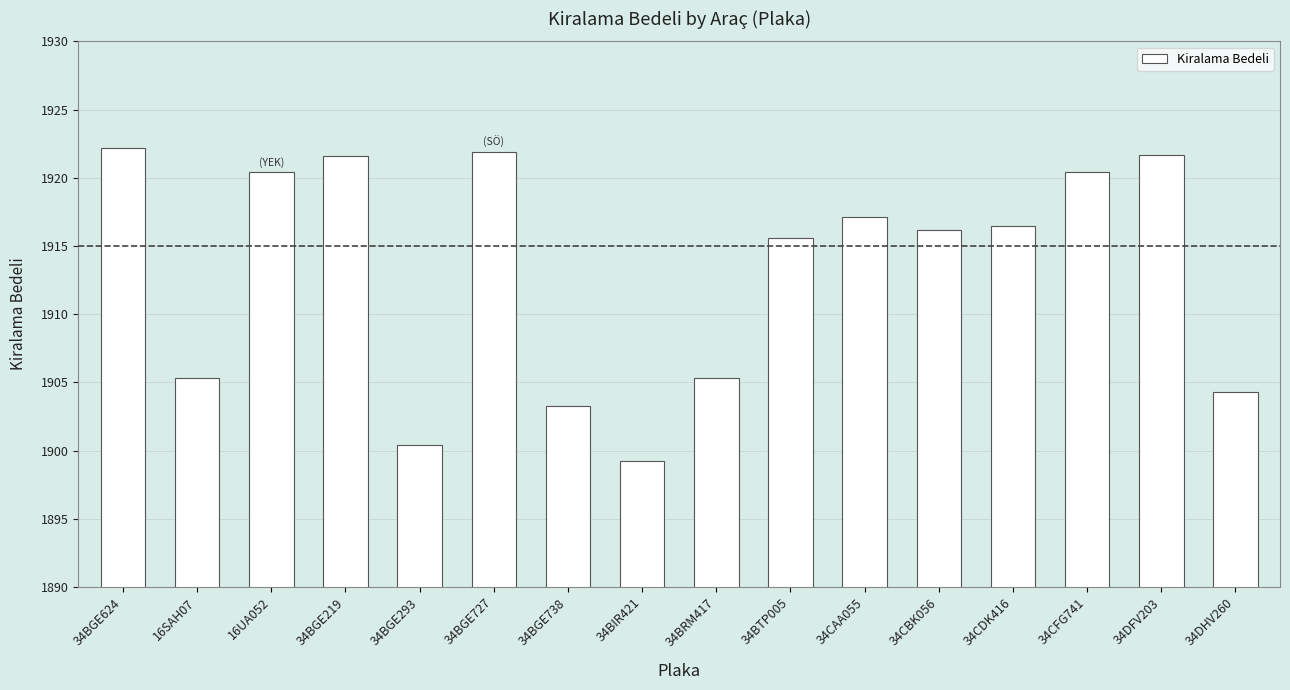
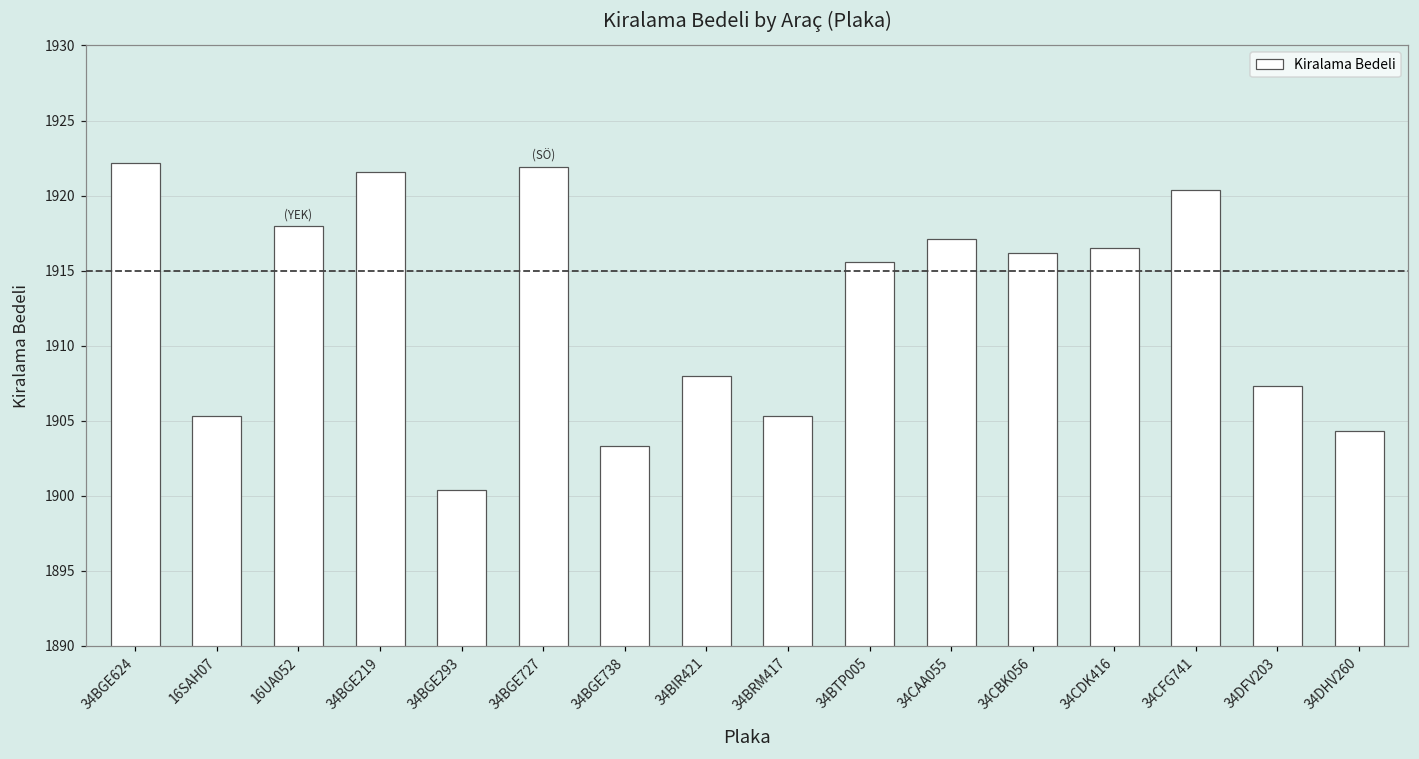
16UA052: 1920.4 -> 1918.0
34BIR421: 1899.2 -> 1908.0
34DFV203: 1921.7 -> 1907.3
